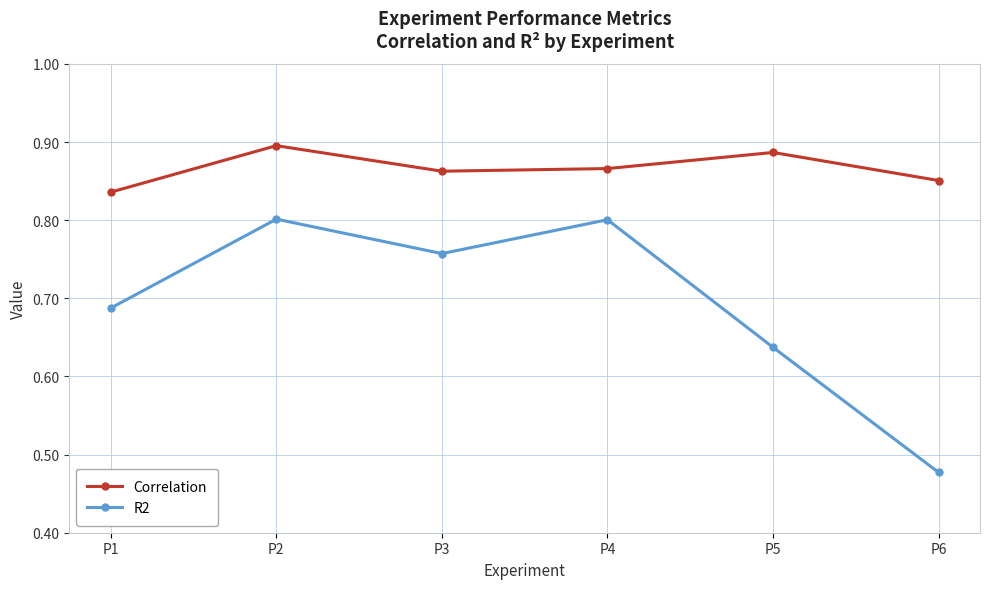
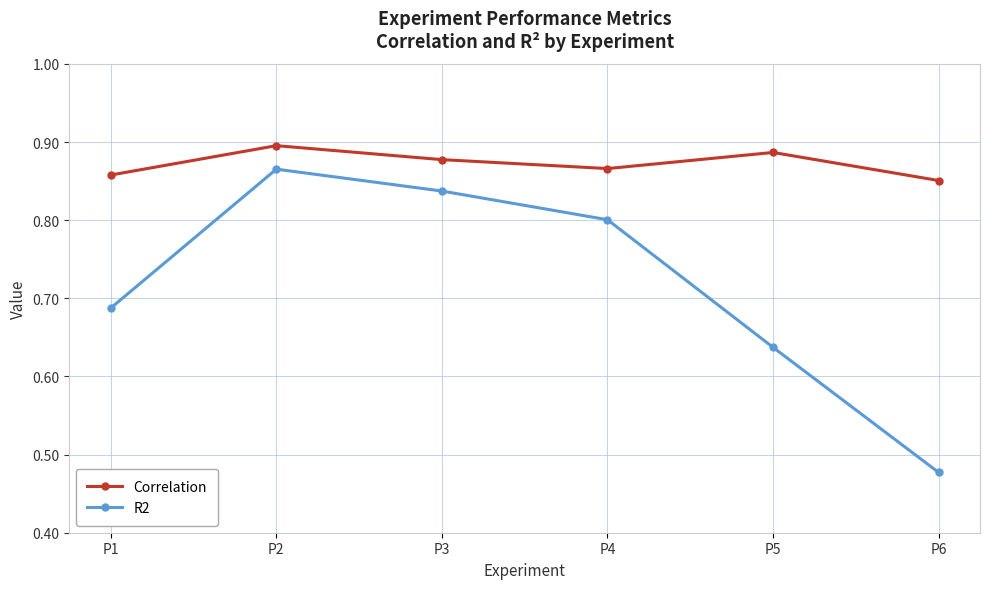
Correlation, P1: 0.84 -> 0.86
R2, P2: 0.80 -> 0.87
Correlation, P3: 0.86 -> 0.88
R2, P3: 0.76 -> 0.84
